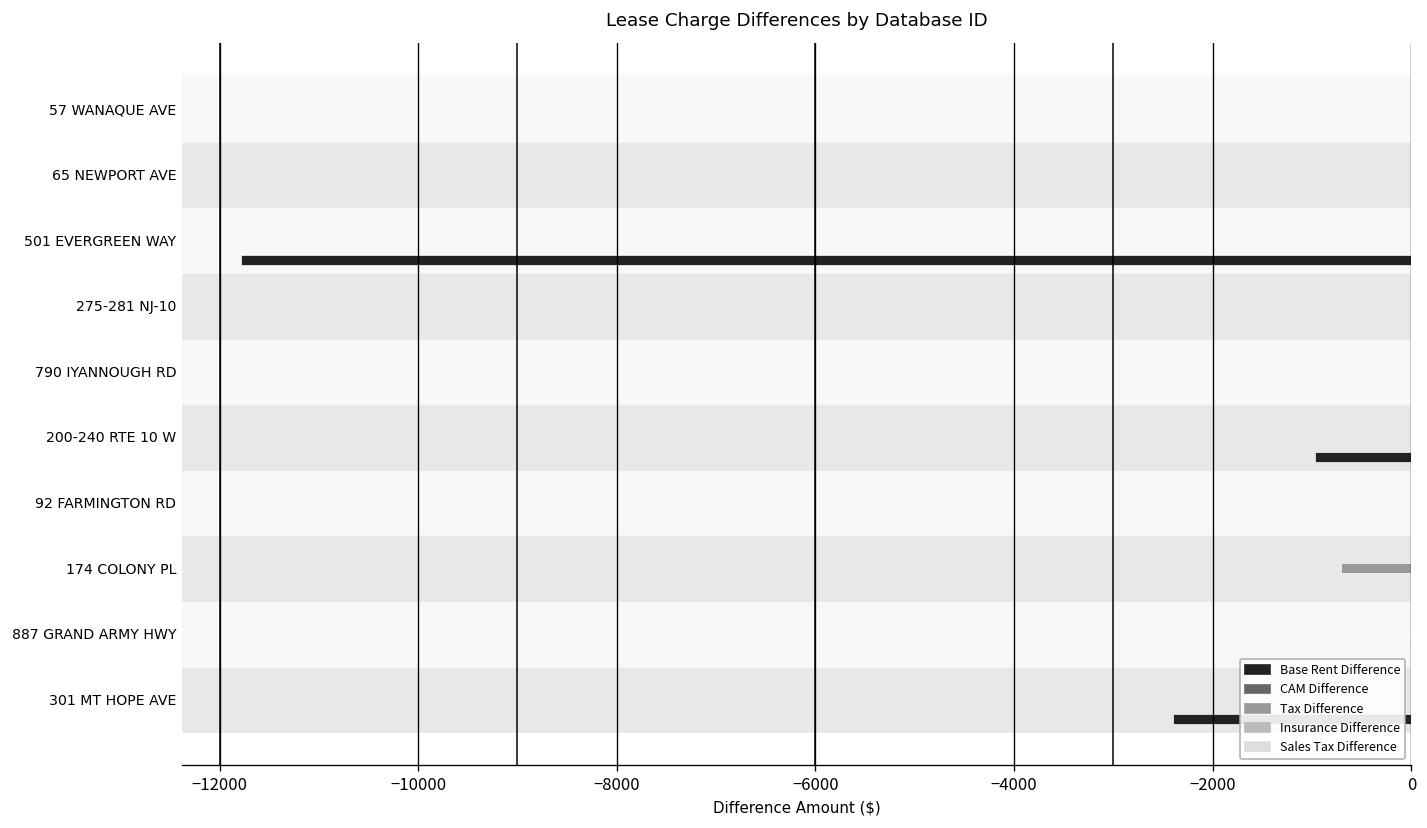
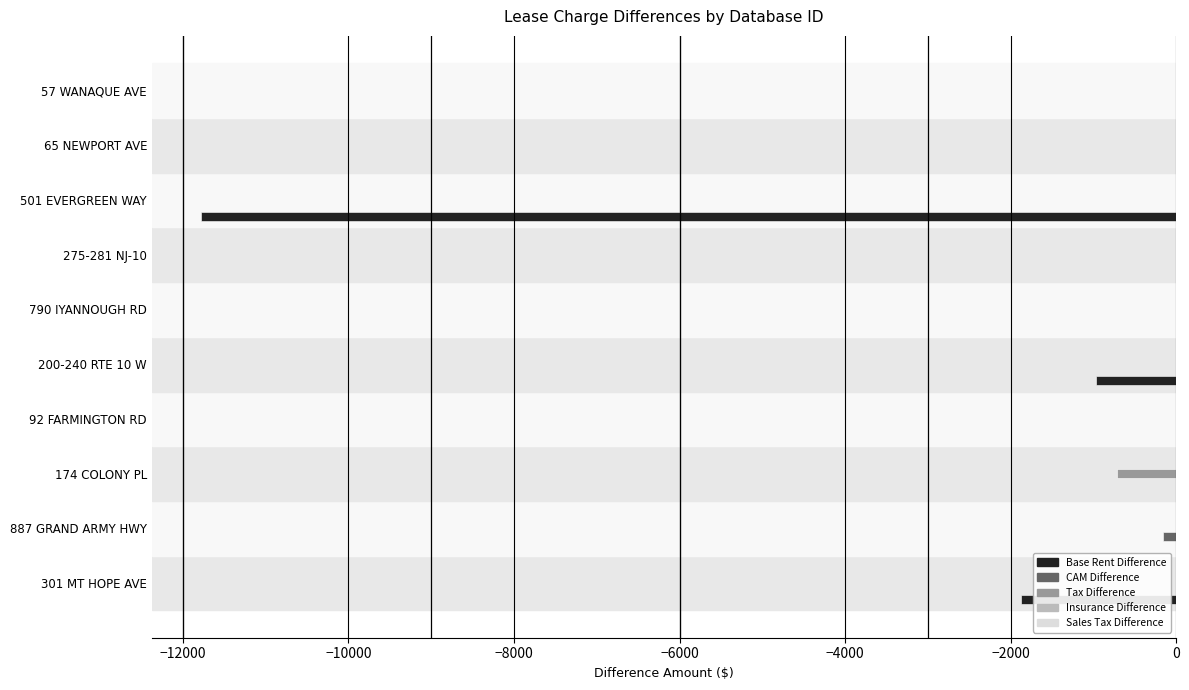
CAM Difference, 887 GRAND ARMY HWY: 0 -> -200
Base Rent Difference, 301 MT HOPE AVE: -2400 -> -1900
